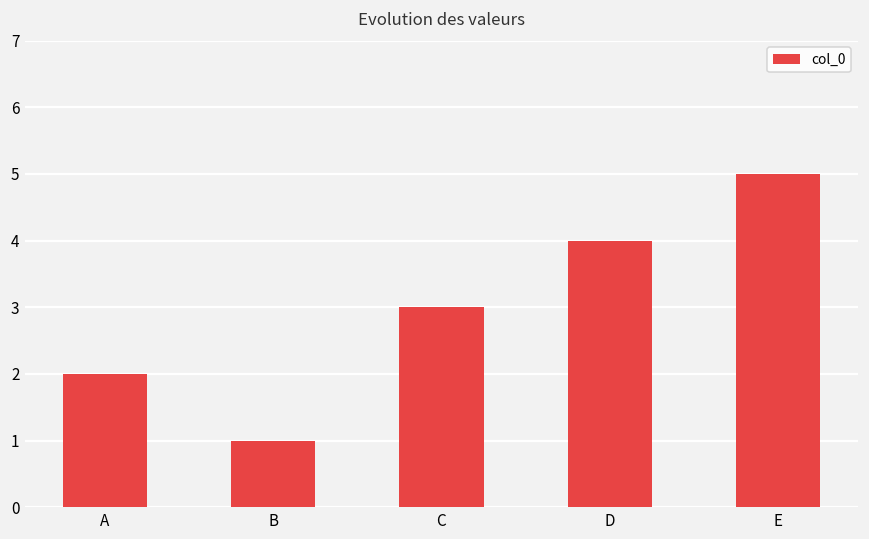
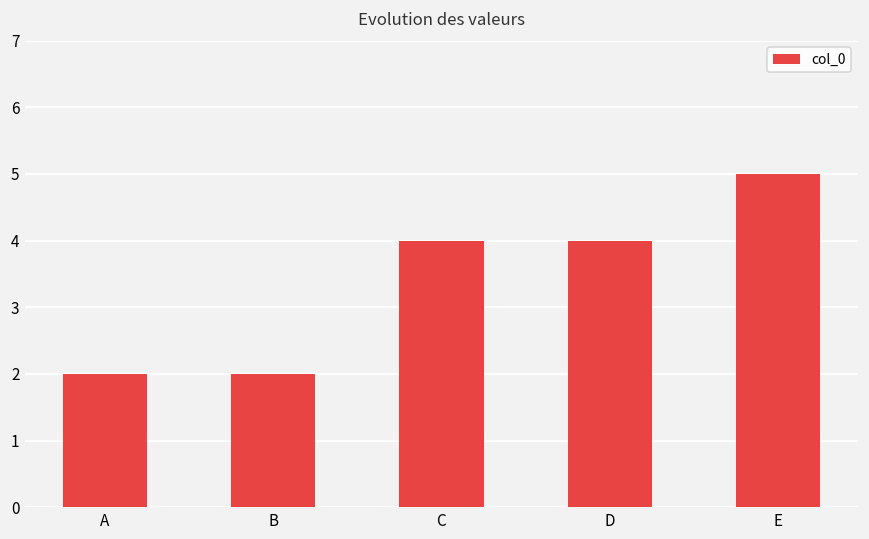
B: 1 -> 2
C: 3 -> 4
